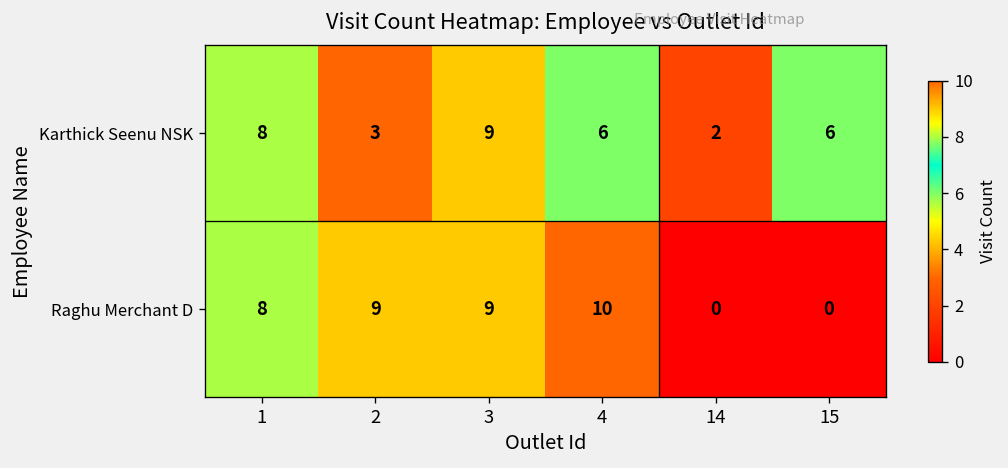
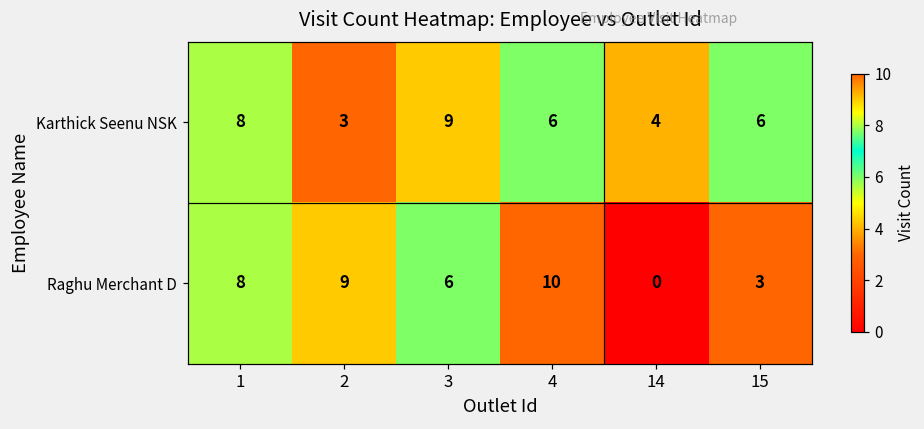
Karthick Seenu NSK, 14: 2 -> 4
Raghu Merchant D, 3: 9 -> 6
Raghu Merchant D, 15: 0 -> 3
